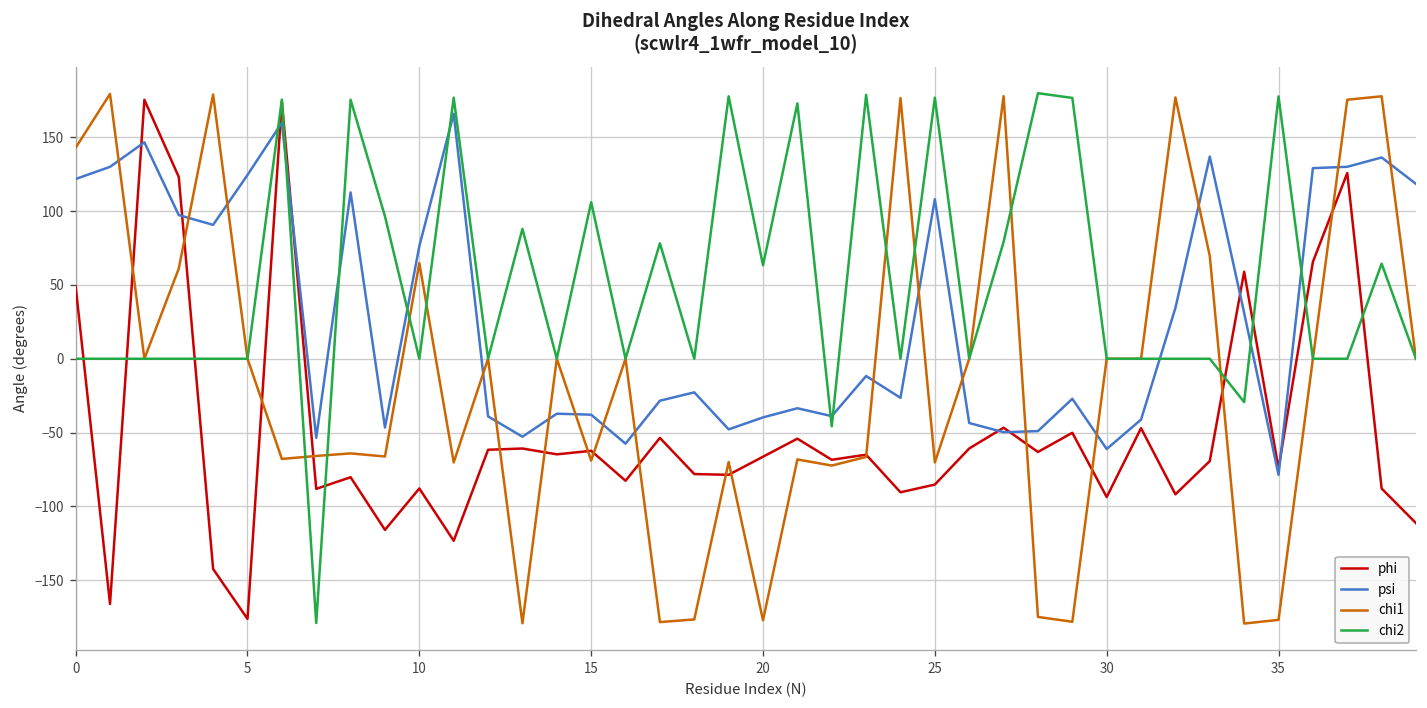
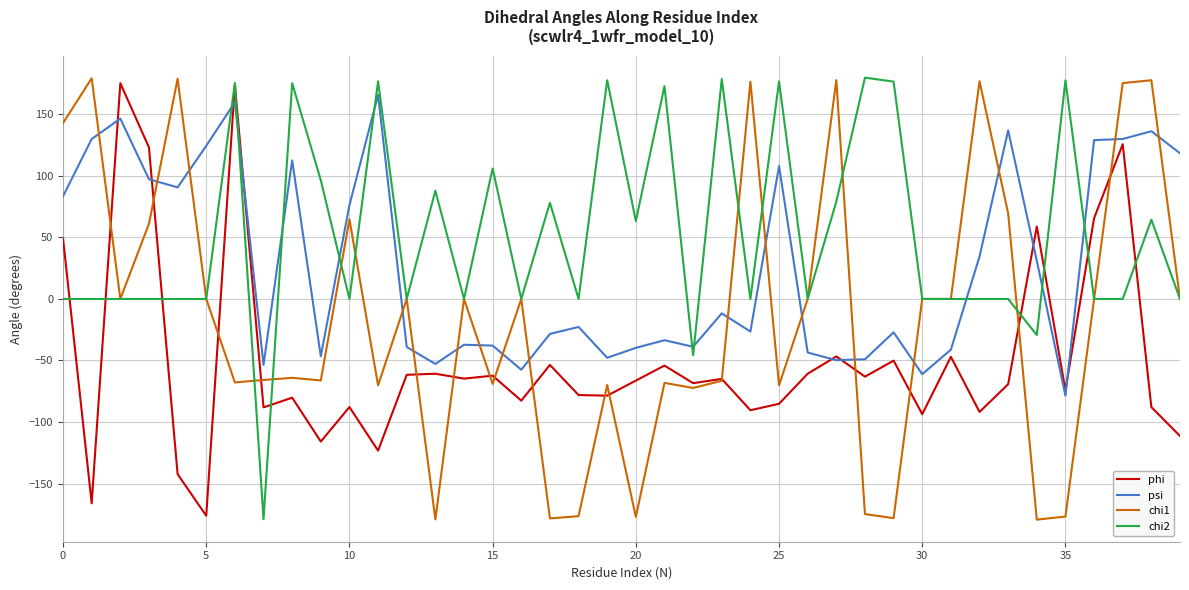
psi, 0: 122 -> 83
